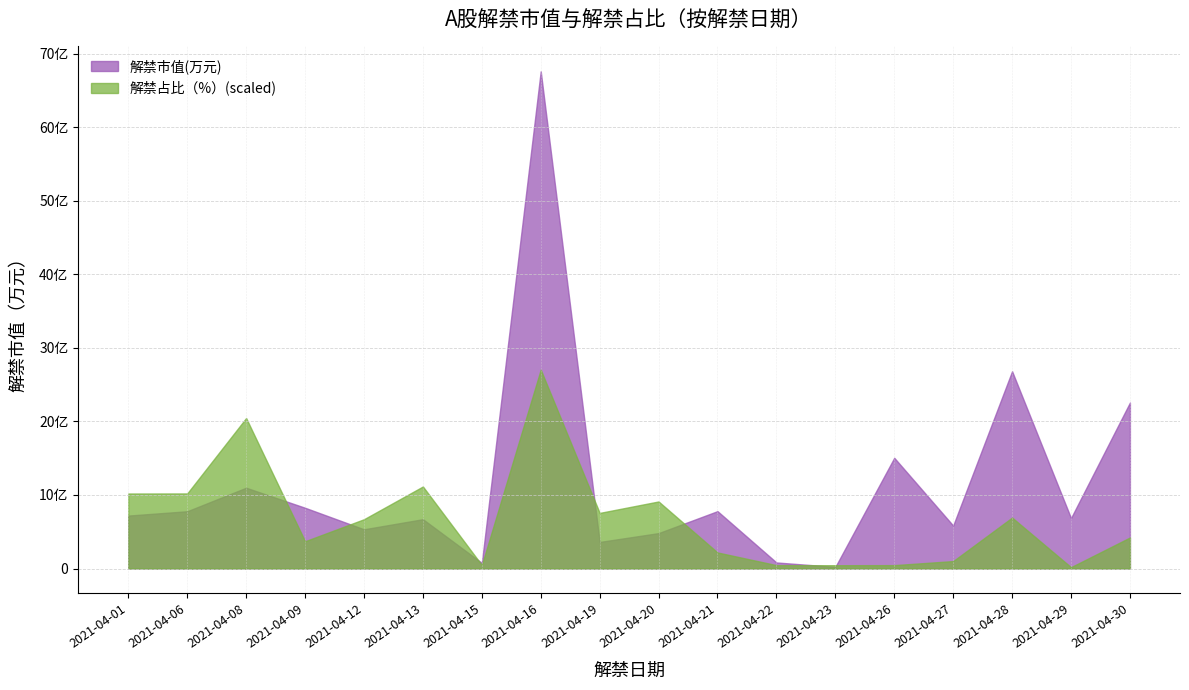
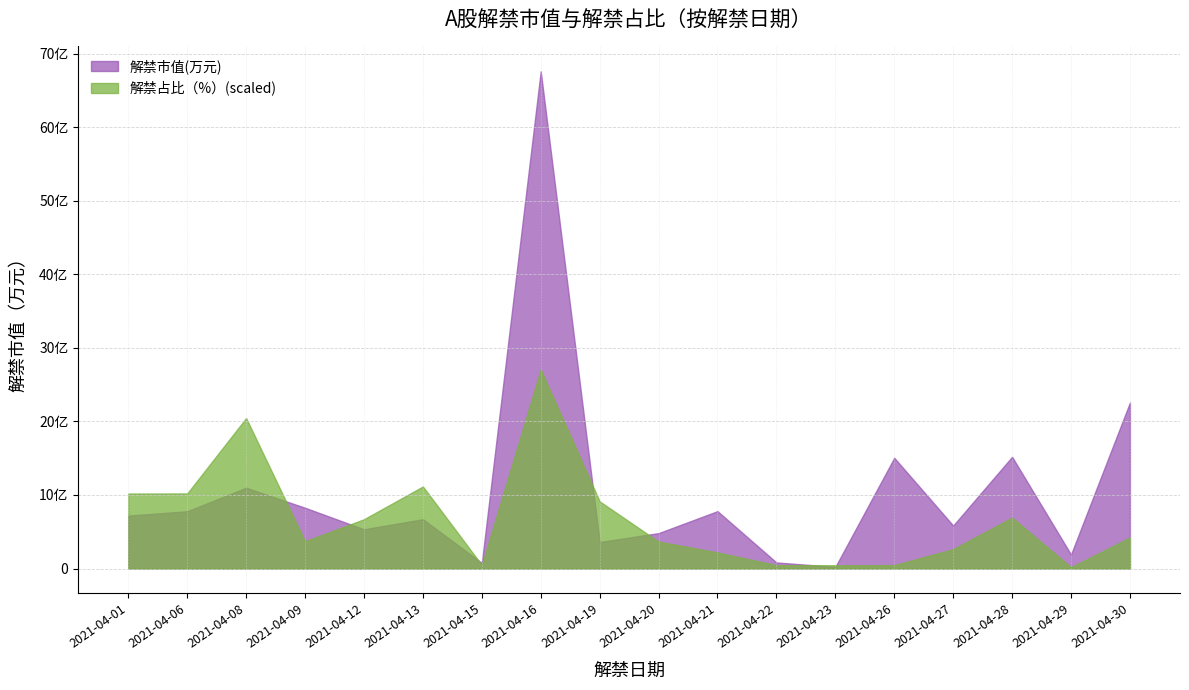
解禁占比（%）(scaled), 2021-04-19: 8亿 -> 9亿
解禁占比（%）(scaled), 2021-04-20: 9亿 -> 4亿
解禁占比（%）(scaled), 2021-04-27: 1亿 -> 3亿
解禁市值(万元), 2021-04-28: 27亿 -> 15亿
解禁市值(万元), 2021-04-29: 7亿 -> 2亿
